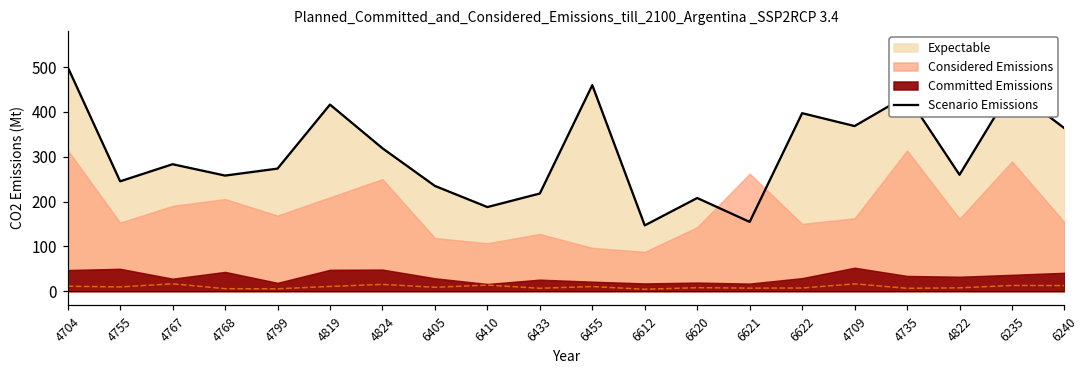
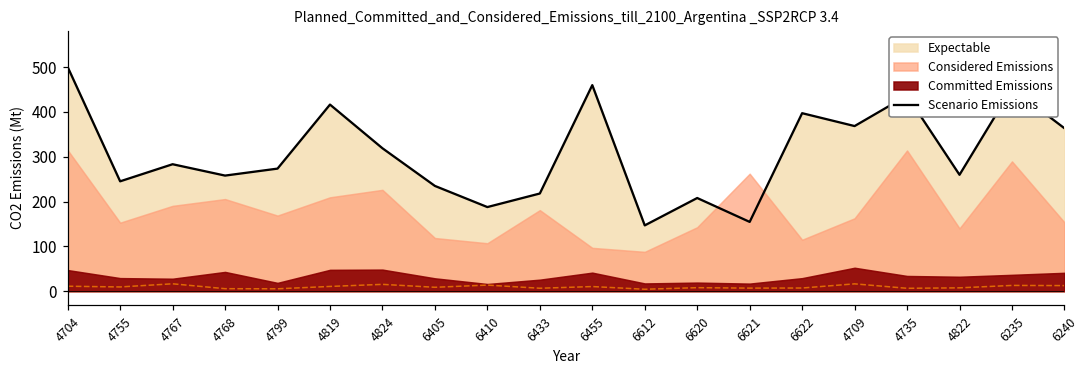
Committed Emissions, 4755: 50 -> 30
Considered Emissions, 4824: 250 -> 230
Considered Emissions, 6433: 130 -> 180
Committed Emissions, 6455: 20 -> 40
Considered Emissions, 6622: 150 -> 110
Considered Emissions, 4822: 160 -> 140
